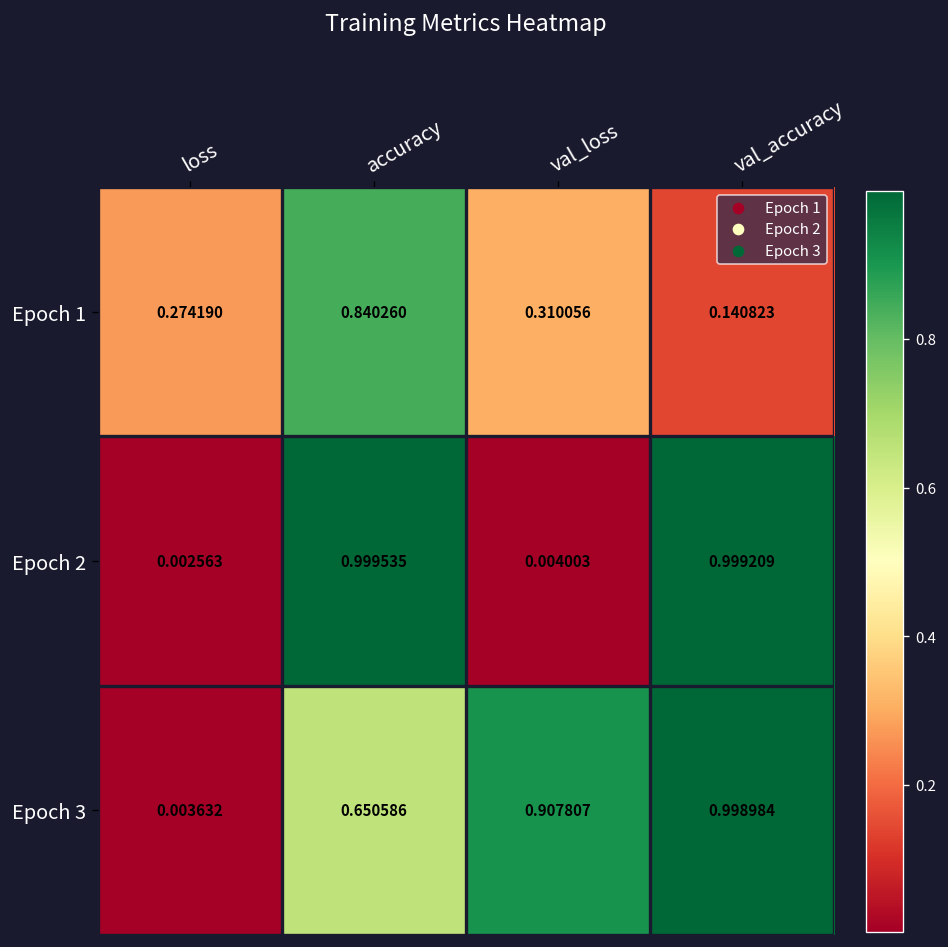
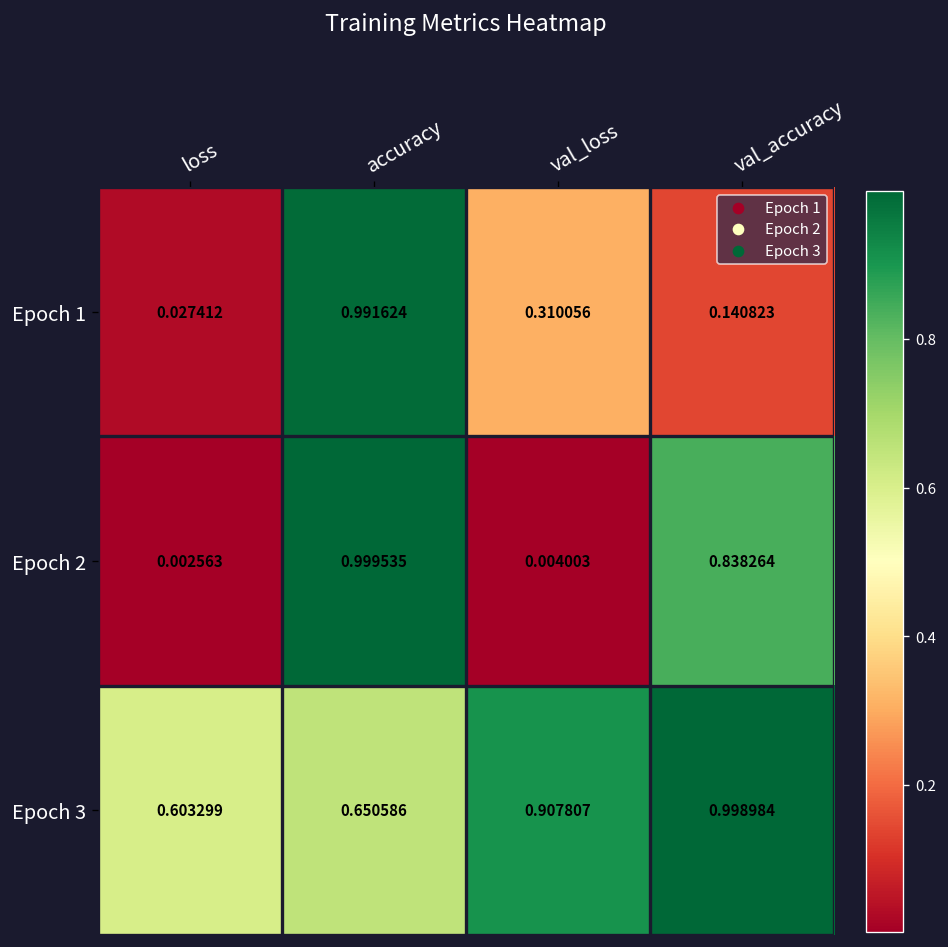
Epoch 1, loss: 0.274190 -> 0.027412
Epoch 1, accuracy: 0.840260 -> 0.991624
Epoch 2, val_accuracy: 0.999209 -> 0.838264
Epoch 3, loss: 0.003632 -> 0.603299
